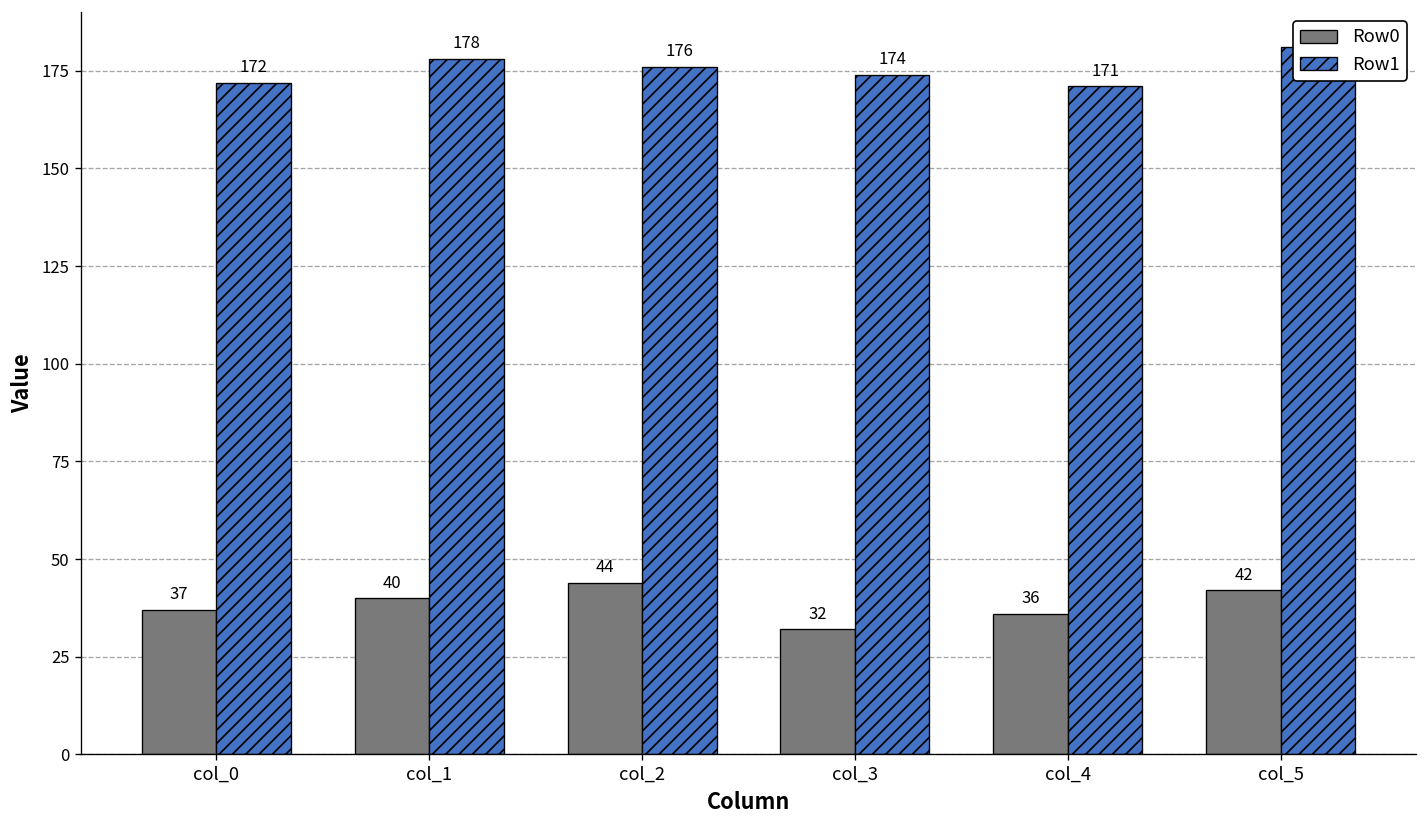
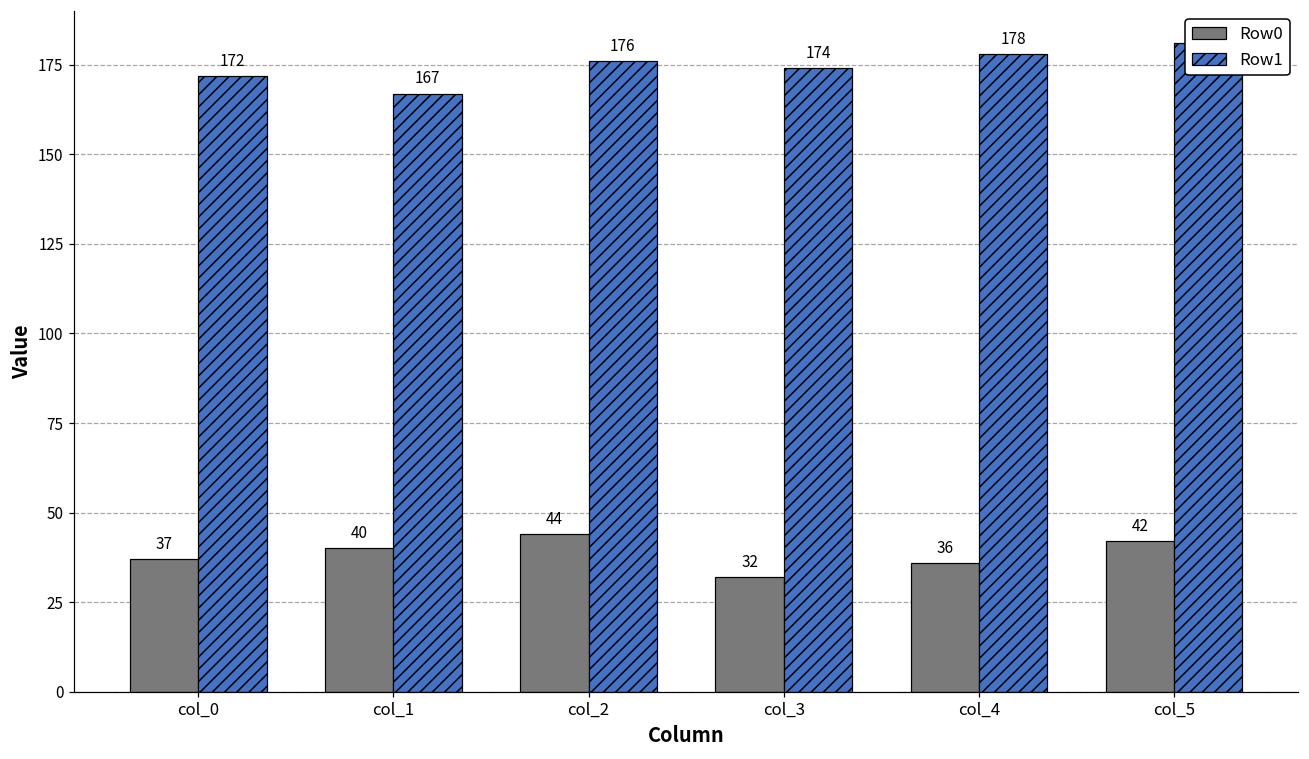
Row1, col_1: 178 -> 167
Row1, col_4: 171 -> 178
